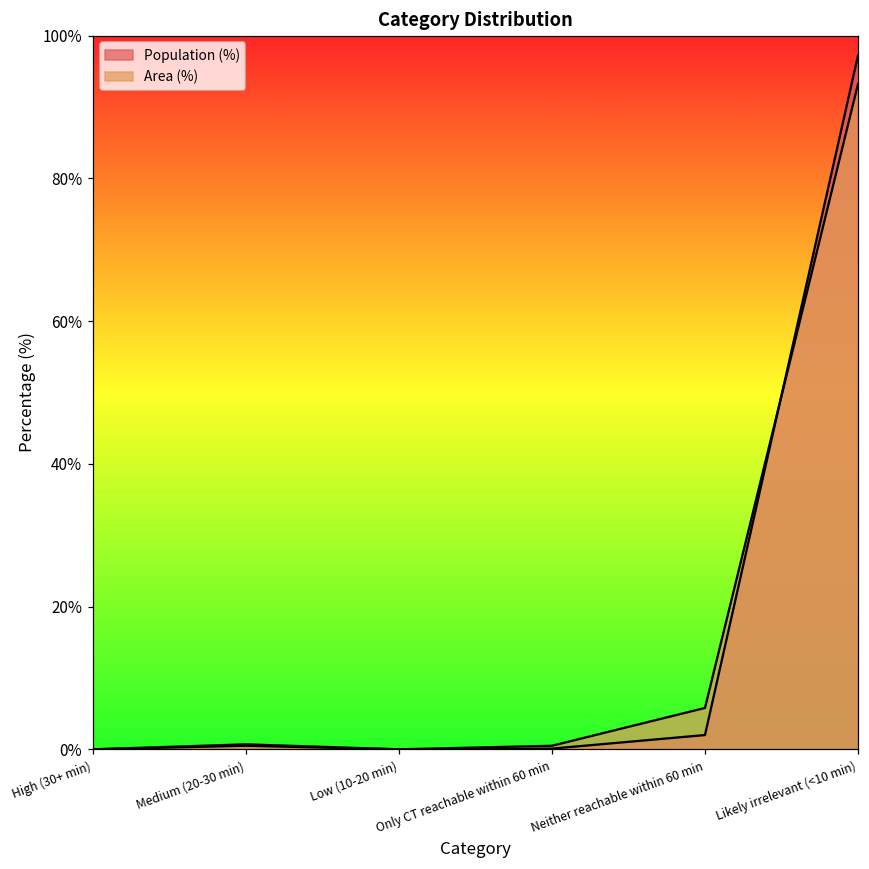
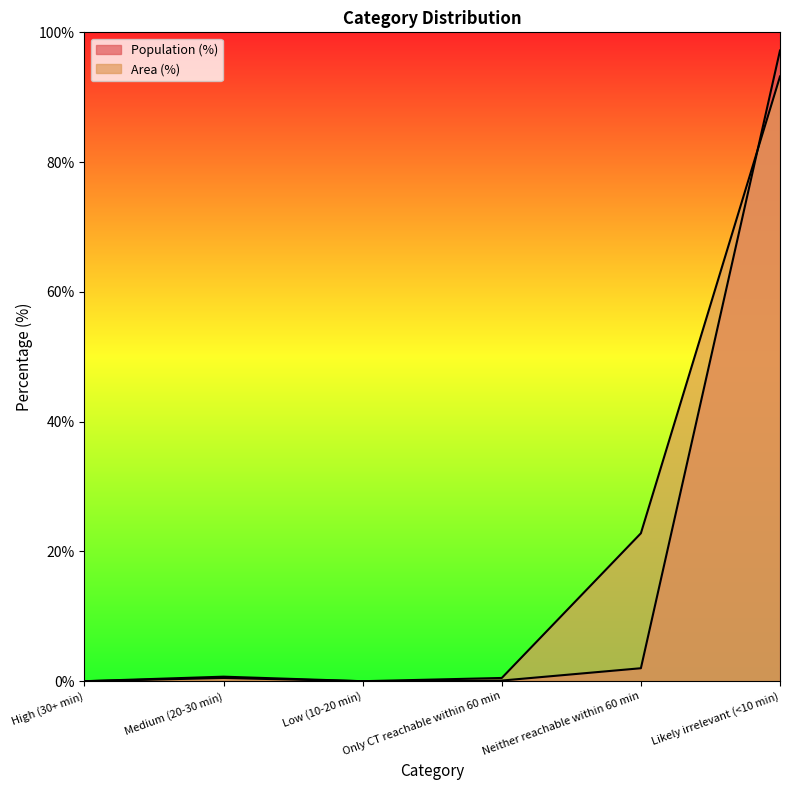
Area (%), Neither reachable within 60 min: 6% -> 23%
